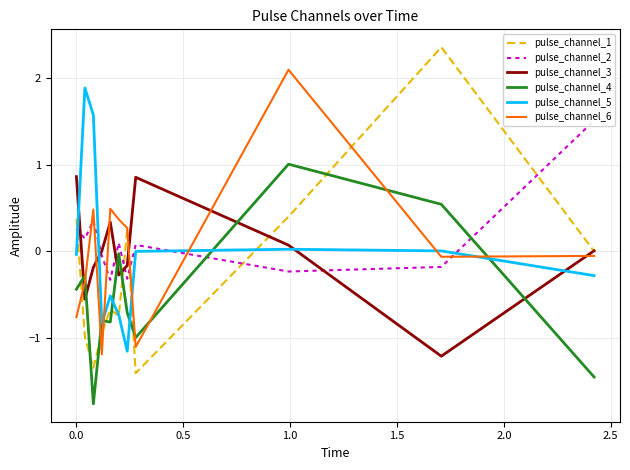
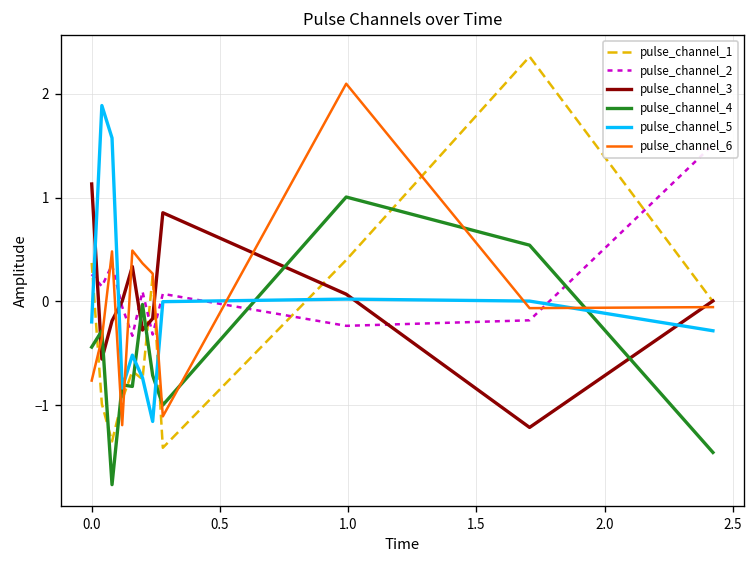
pulse_channel_3, 0.0: 0.9 -> 1.1
pulse_channel_5, 0.0: 0.0 -> -0.2
